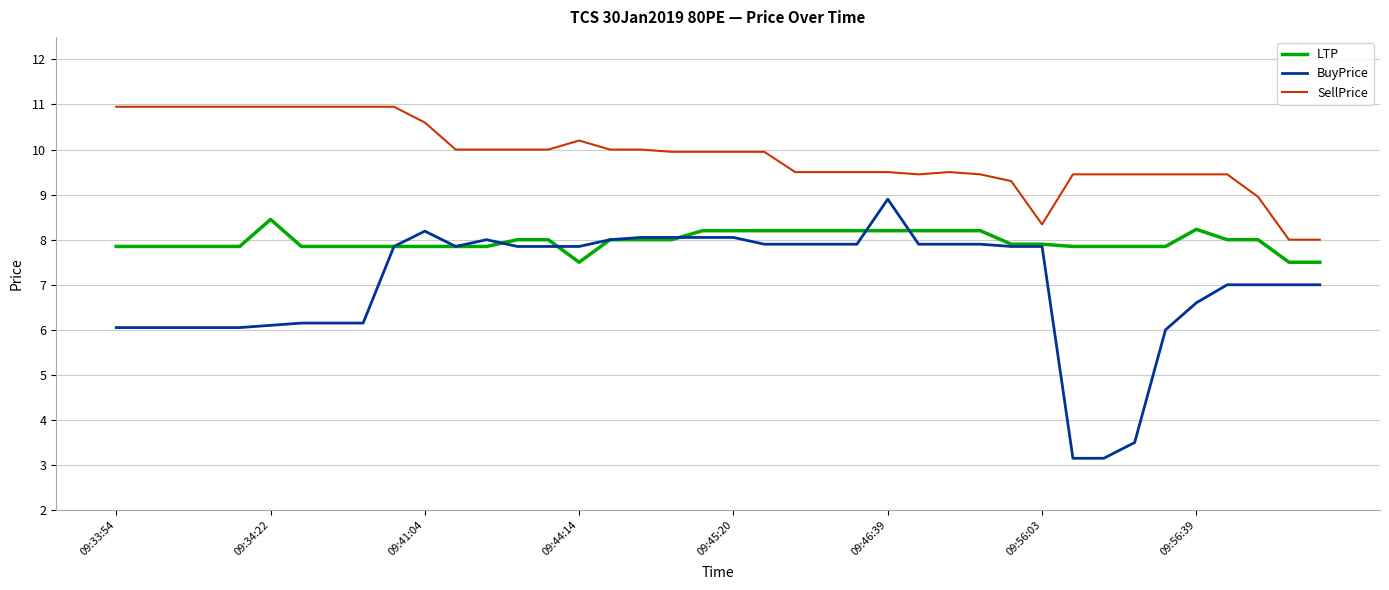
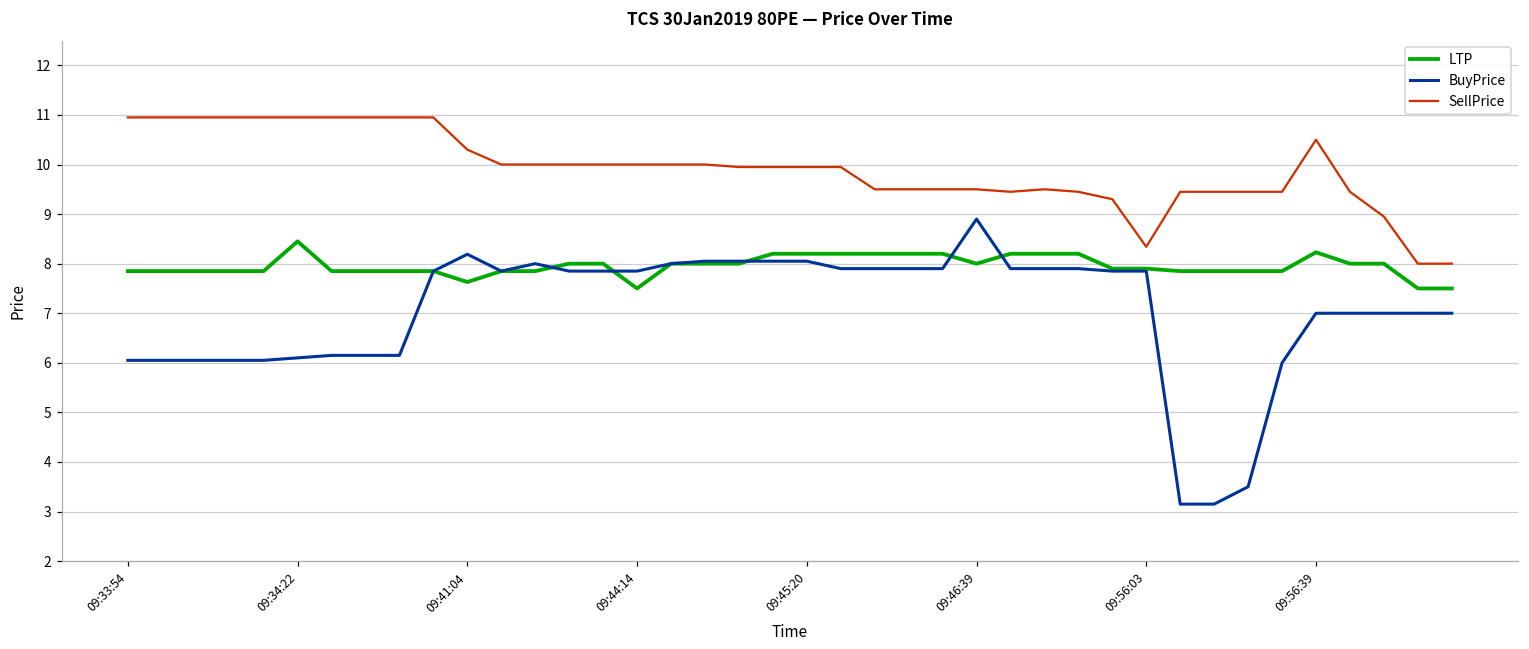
LTP, 09:41:04: 7.9 -> 7.6
SellPrice, 09:41:04: 10.6 -> 10.3
SellPrice, 09:44:14: 10.2 -> 10.0
LTP, 09:46:39: 8.2 -> 8.0
BuyPrice, 09:56:39: 6.6 -> 7.0
SellPrice, 09:56:39: 9.5 -> 10.5
